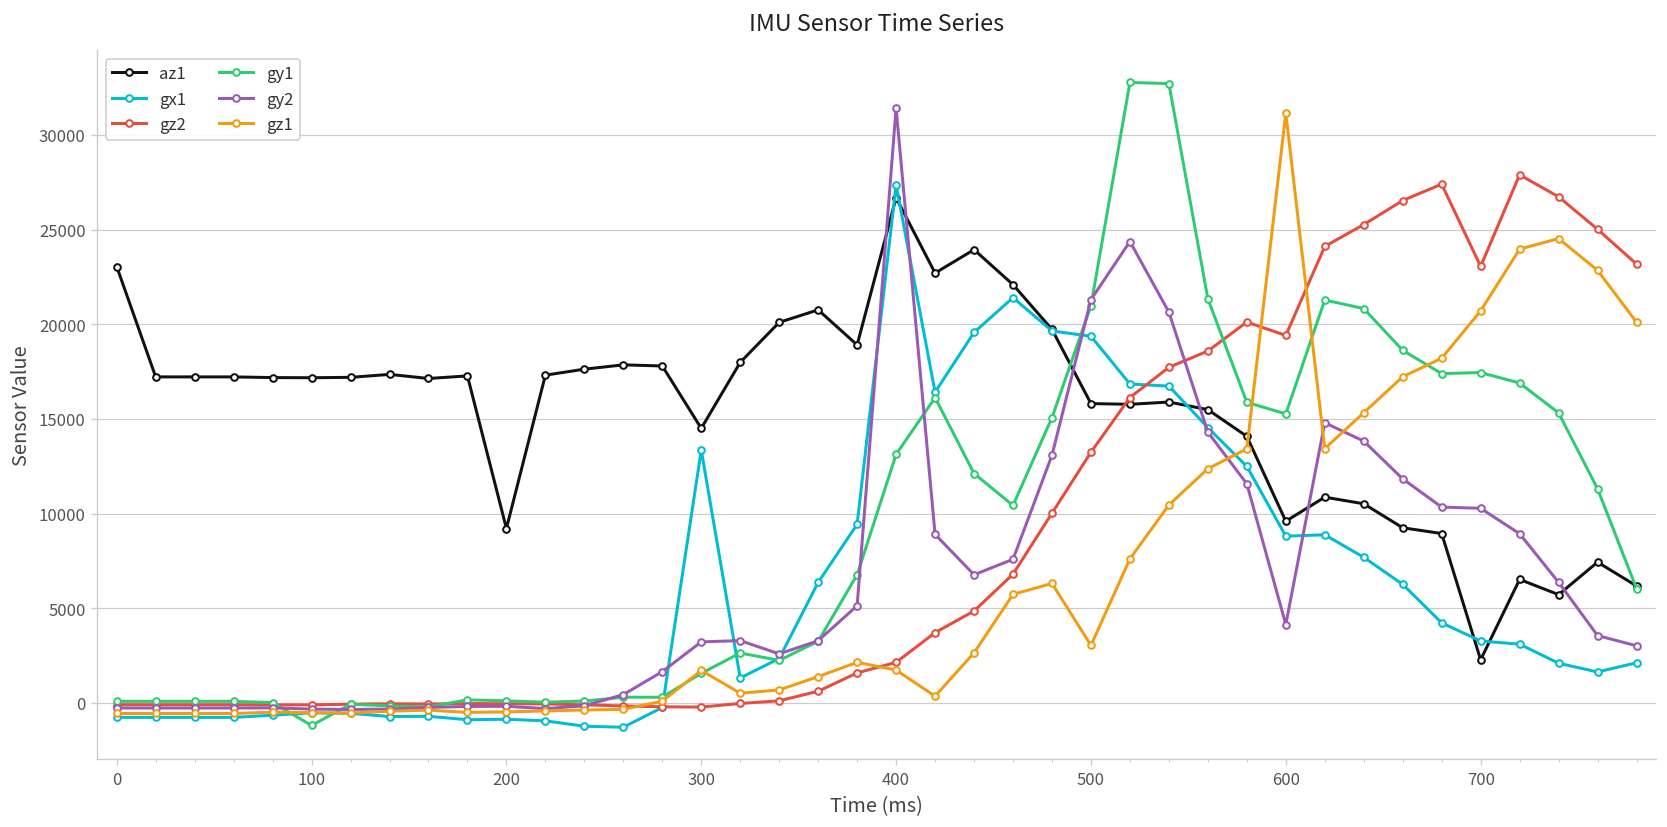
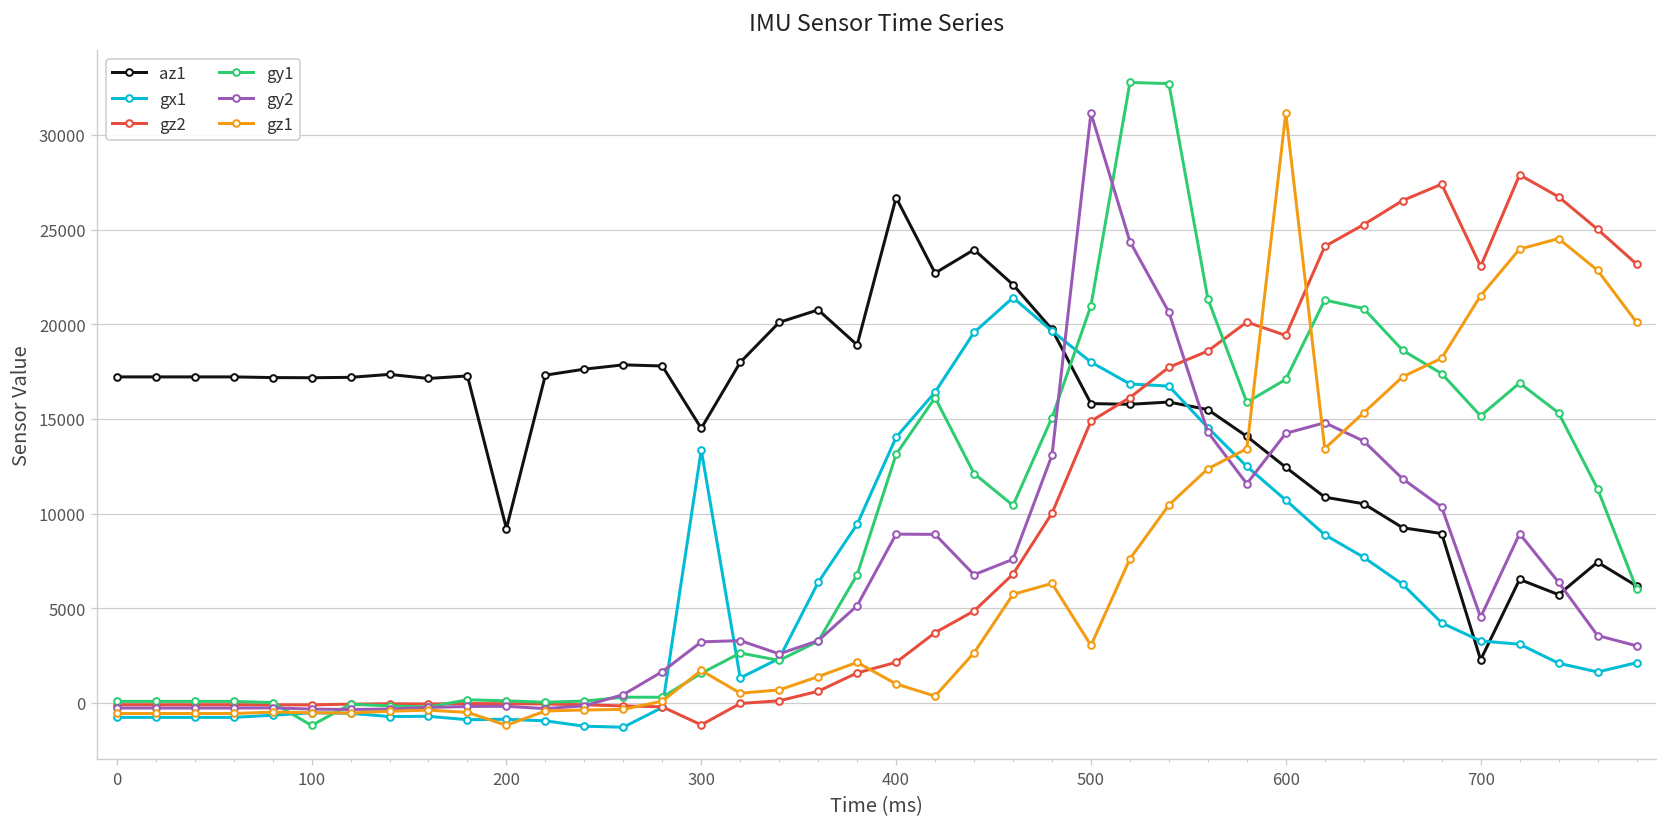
az1, 0: 23000 -> 17200
gz1, 200: -500 -> -1200
gz2, 300: -200 -> -1200
gx1, 400: 27400 -> 14000
gy2, 400: 31400 -> 8900
gz1, 400: 1700 -> 1000
gx1, 500: 19400 -> 18000
gz2, 500: 13200 -> 14900
gy2, 500: 21300 -> 31100
az1, 600: 9600 -> 12400
gx1, 600: 8800 -> 10700
gy1, 600: 15300 -> 17100
gy2, 600: 4100 -> 14200
gy1, 700: 17400 -> 15200
gy2, 700: 10300 -> 4500
gz1, 700: 20700 -> 21500
